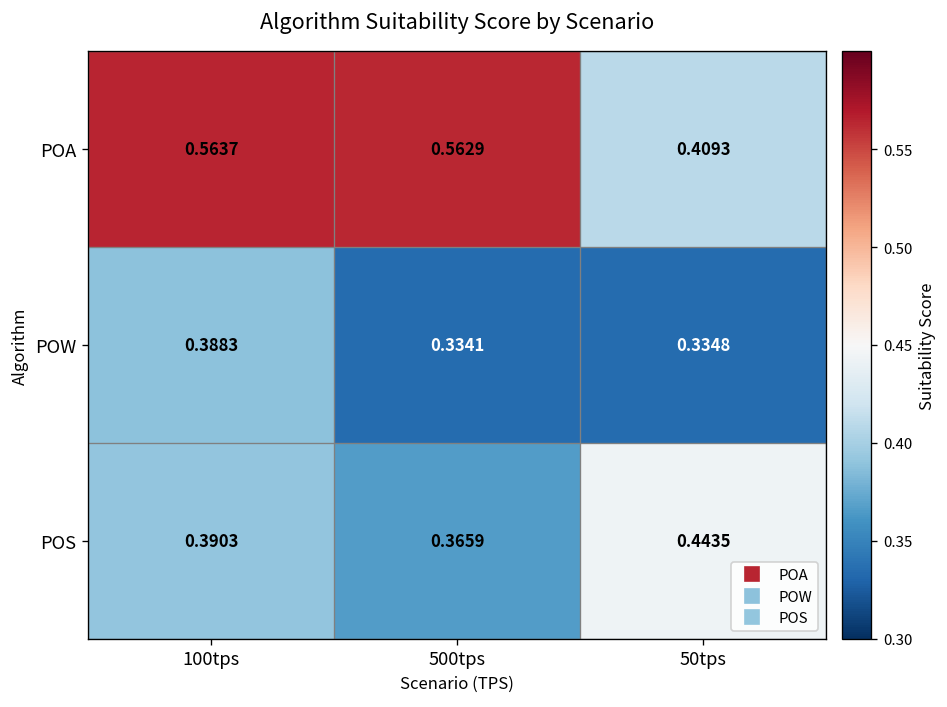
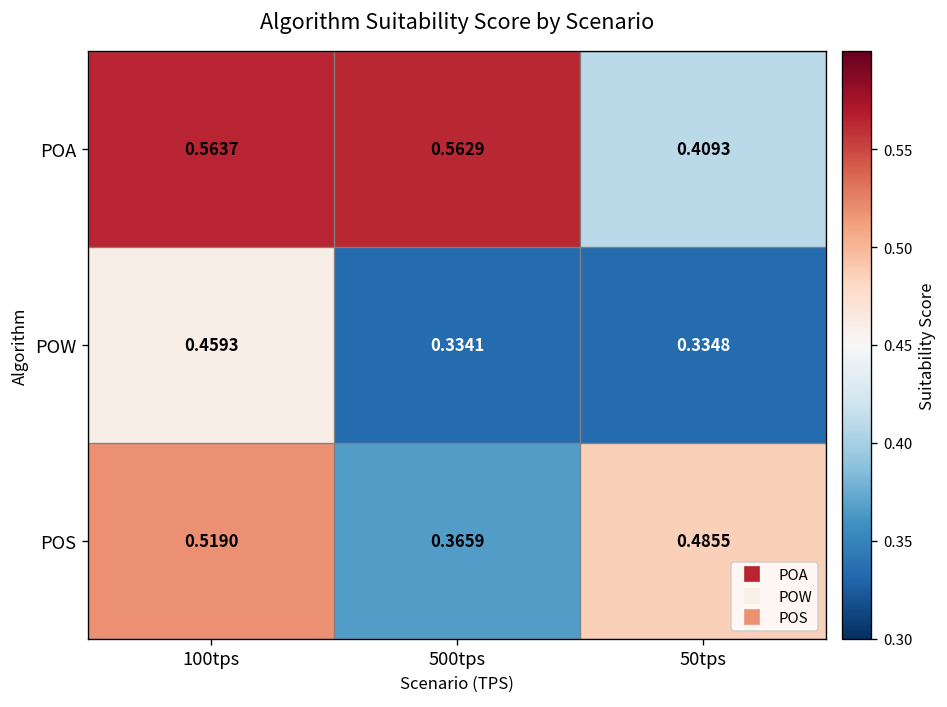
POW, 100tps: 0.3883 -> 0.4593
POS, 100tps: 0.3903 -> 0.5190
POS, 50tps: 0.4435 -> 0.4855
